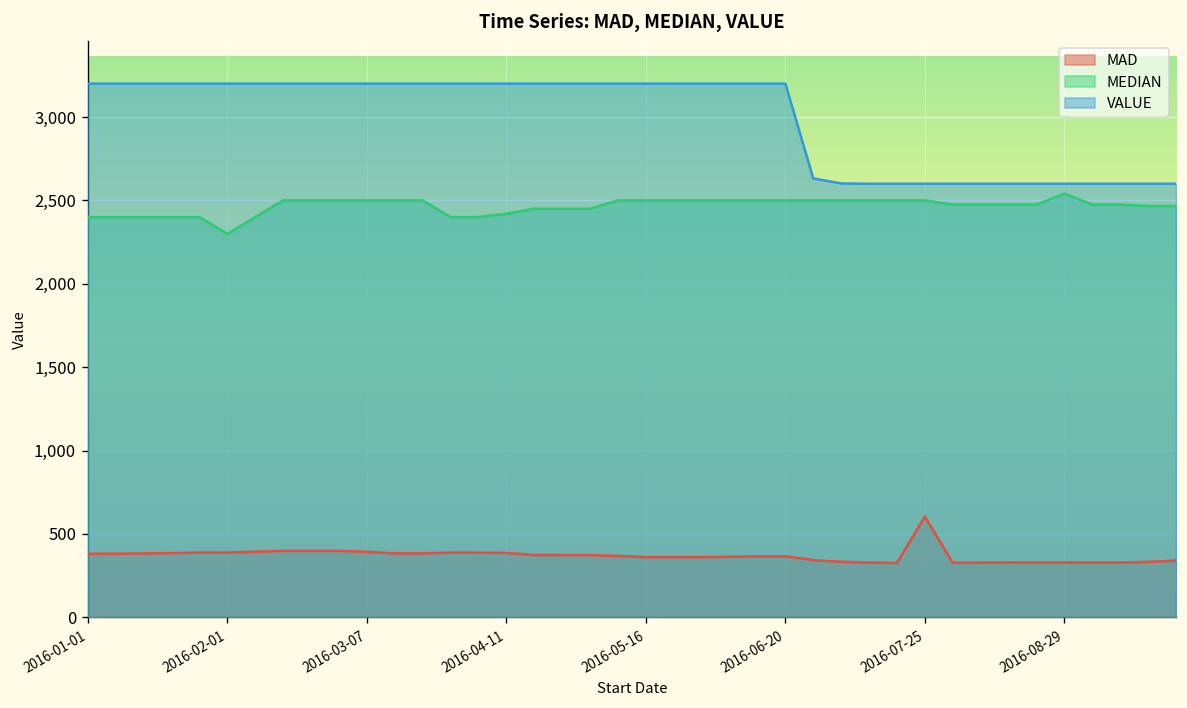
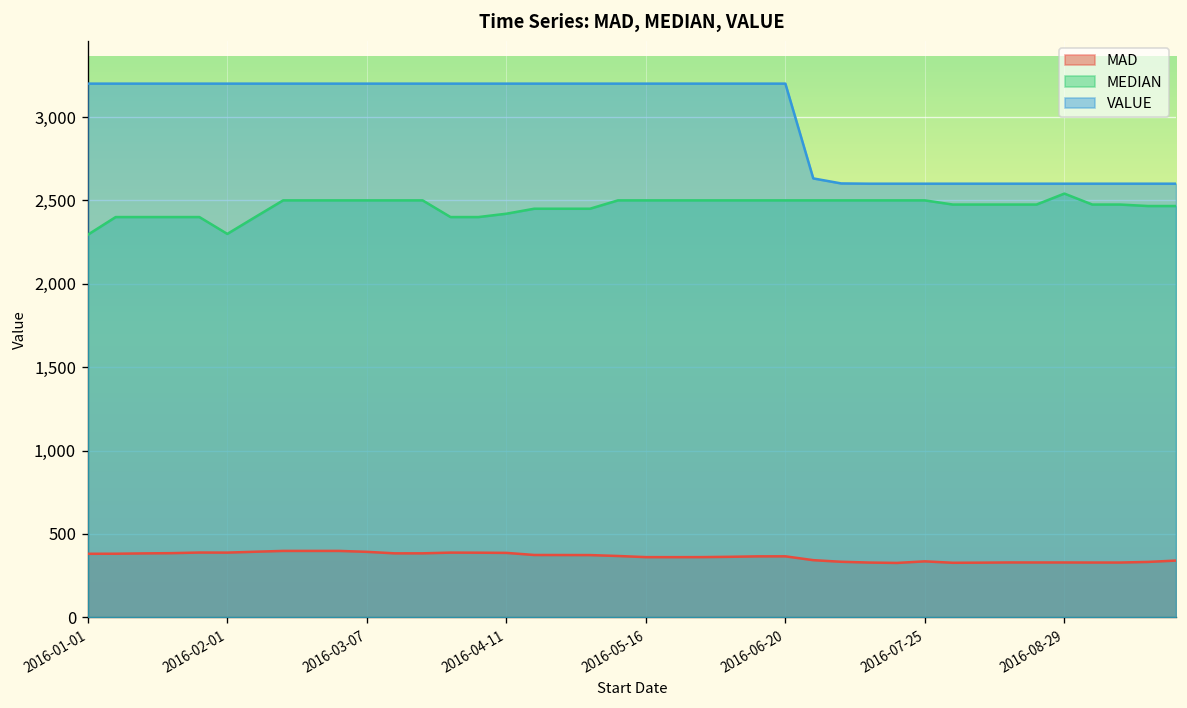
MEDIAN, 2016-01-01: 2,400 -> 2,290
MAD, 2016-07-25: 600 -> 340
